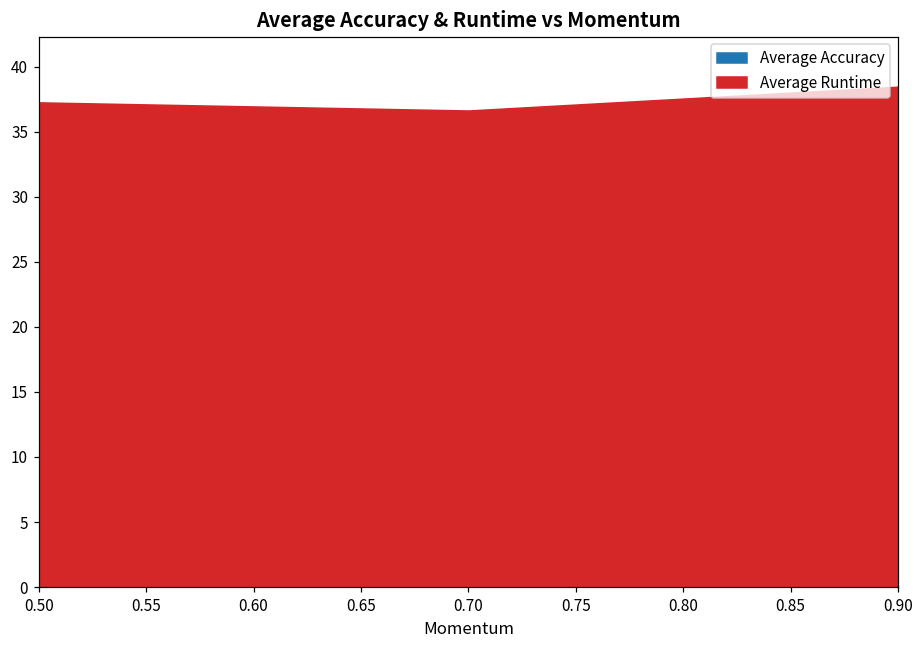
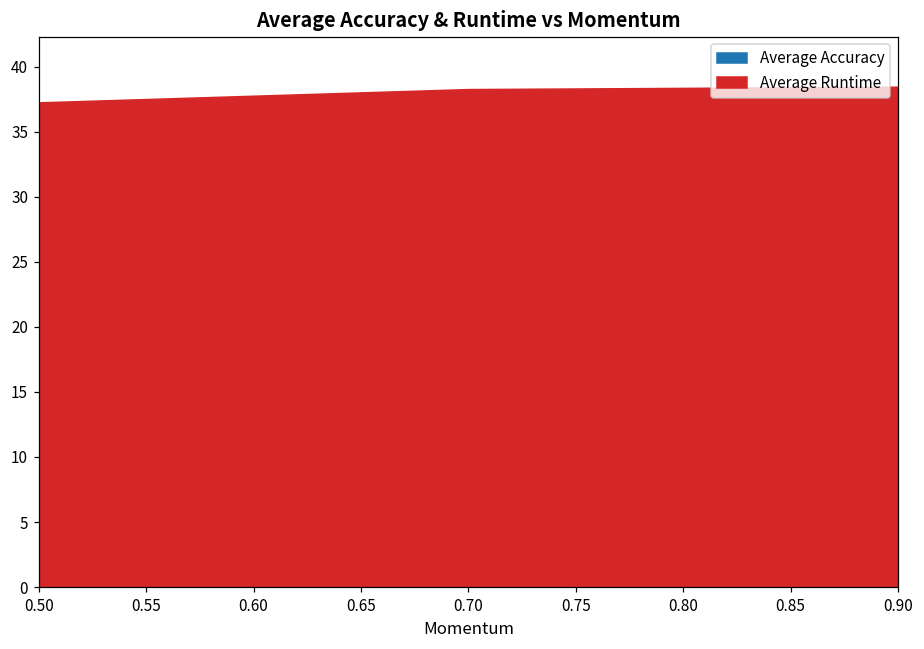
Average Runtime, 0.70: 36.6 -> 38.3
